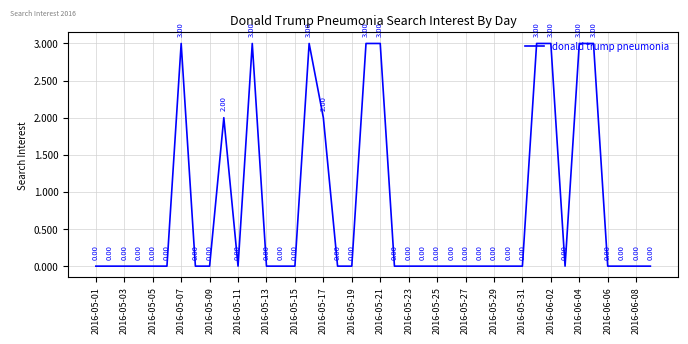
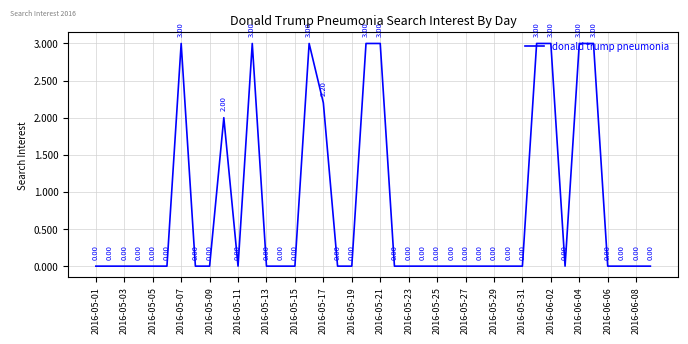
2016-05-17: 2.00 -> 2.20
